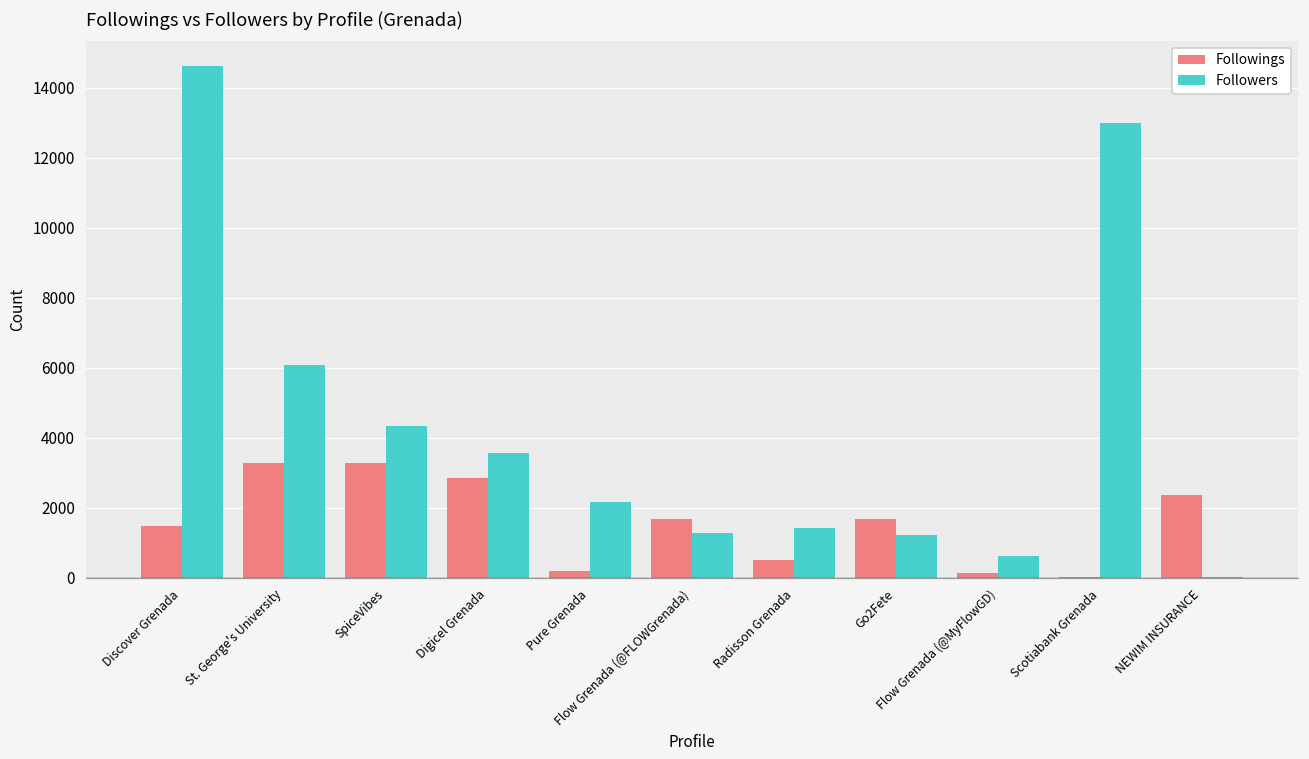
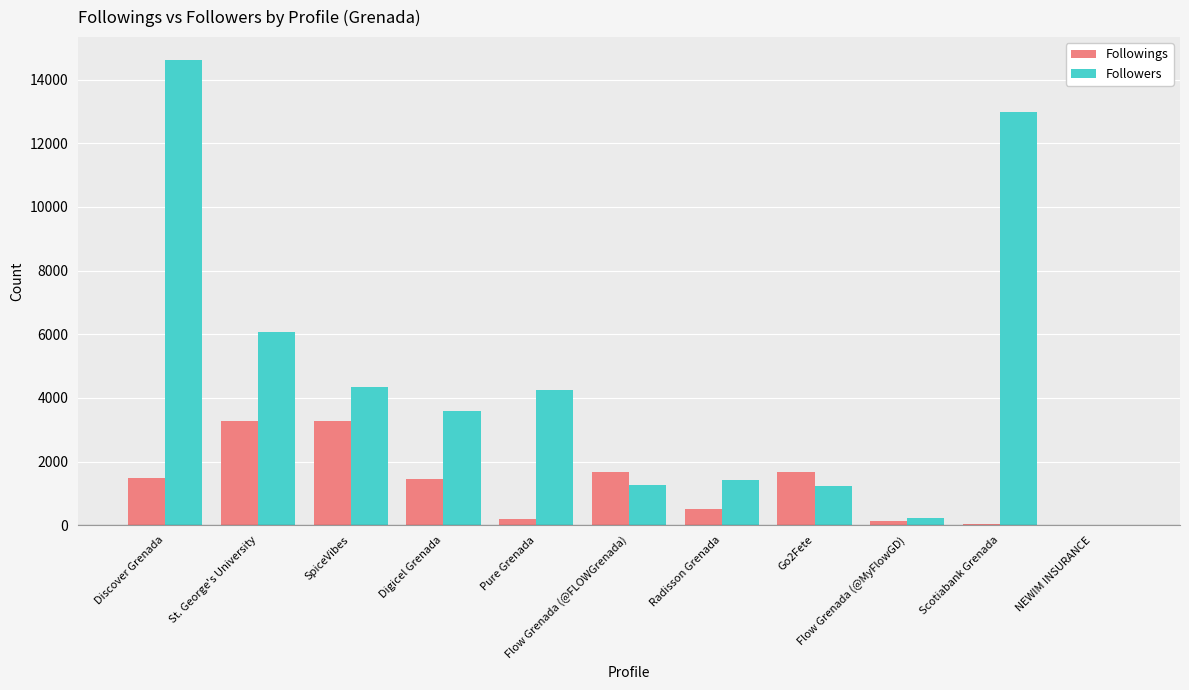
Followings, Digicel Grenada: 2800 -> 1500
Followers, Pure Grenada: 2200 -> 4200
Followers, Flow Grenada (@MyFlowGD): 600 -> 200
Followings, NEWIM INSURANCE: 2400 -> 0
